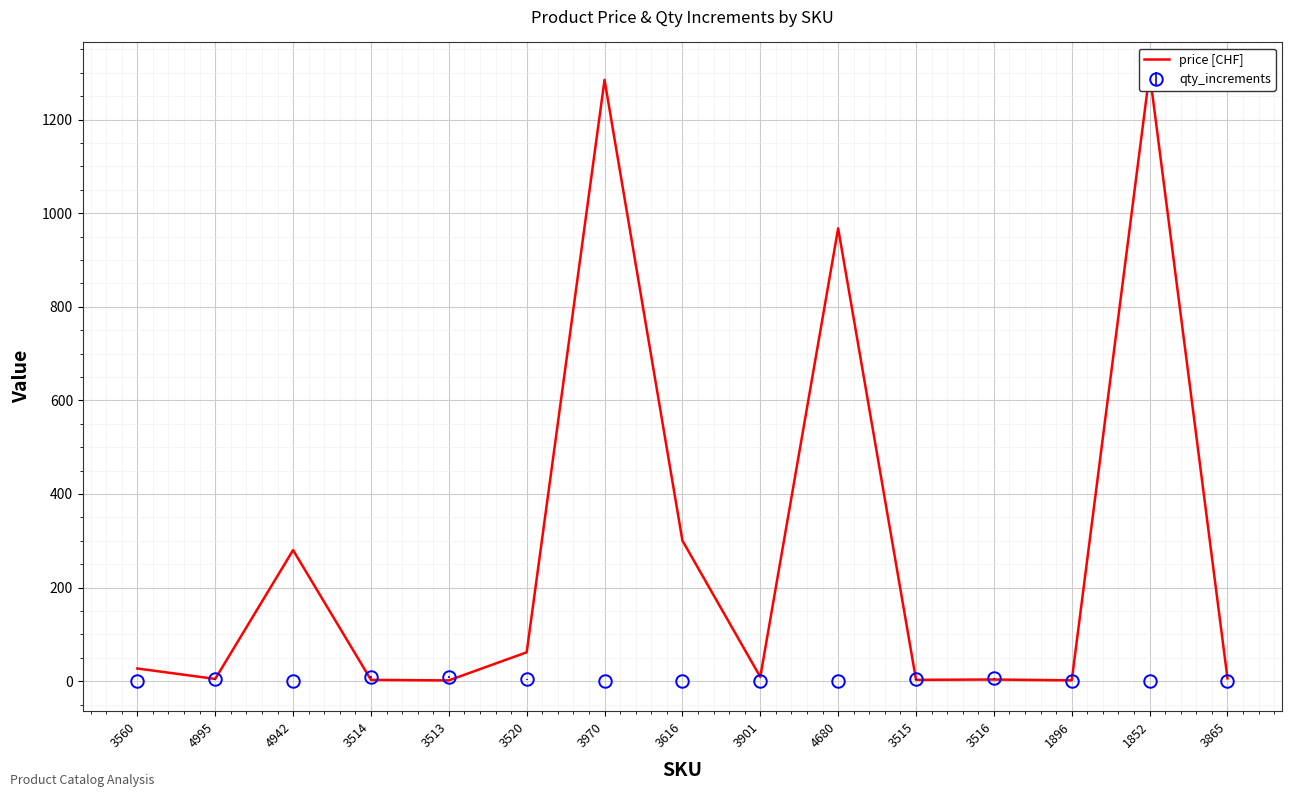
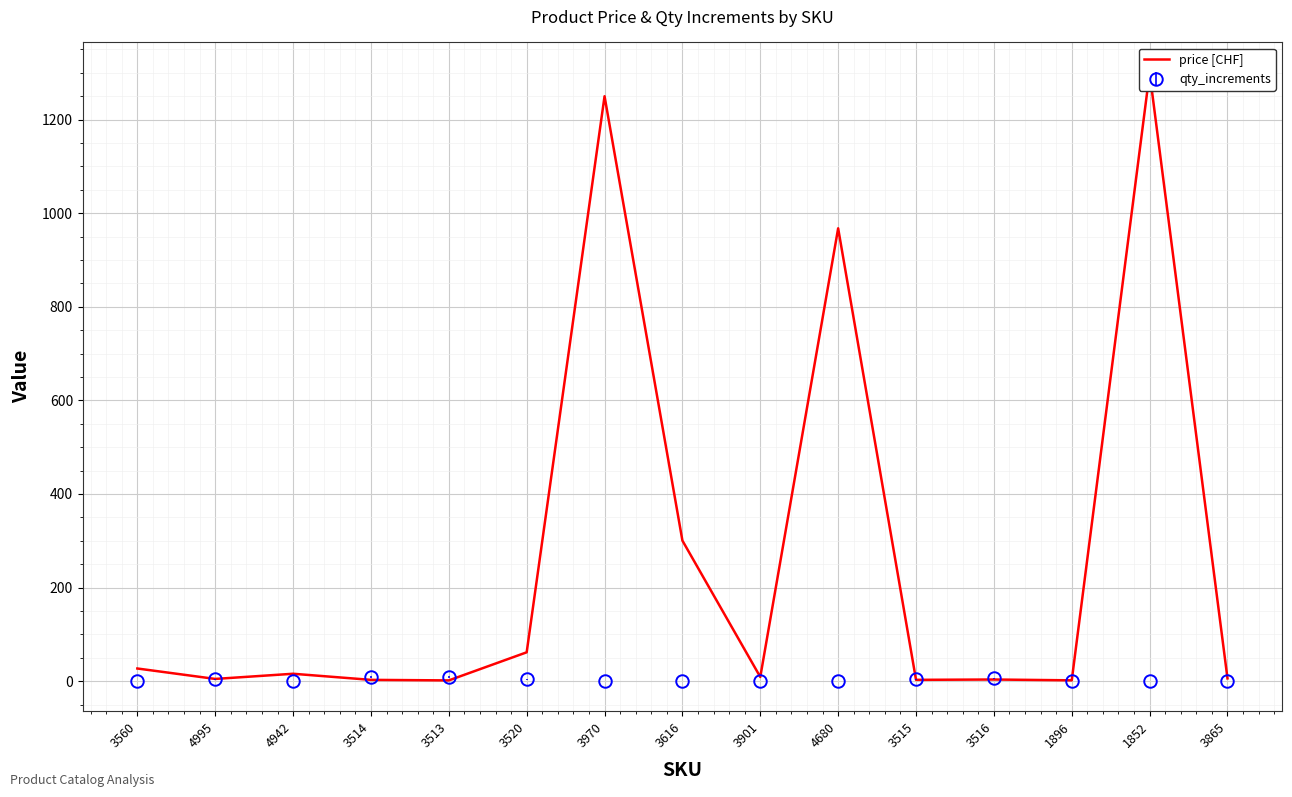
price [CHF], 4942: 280 -> 20
price [CHF], 3970: 1290 -> 1250
